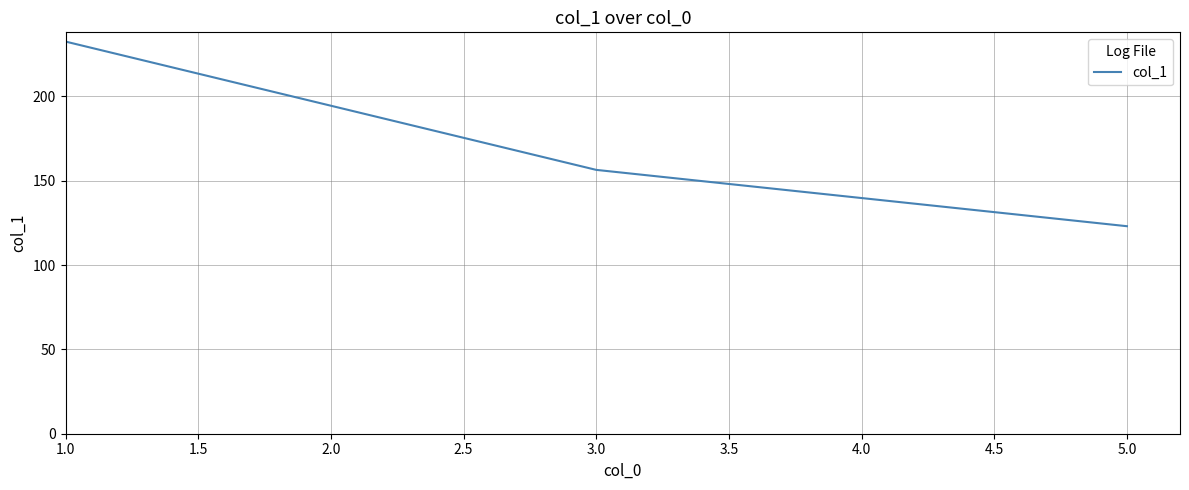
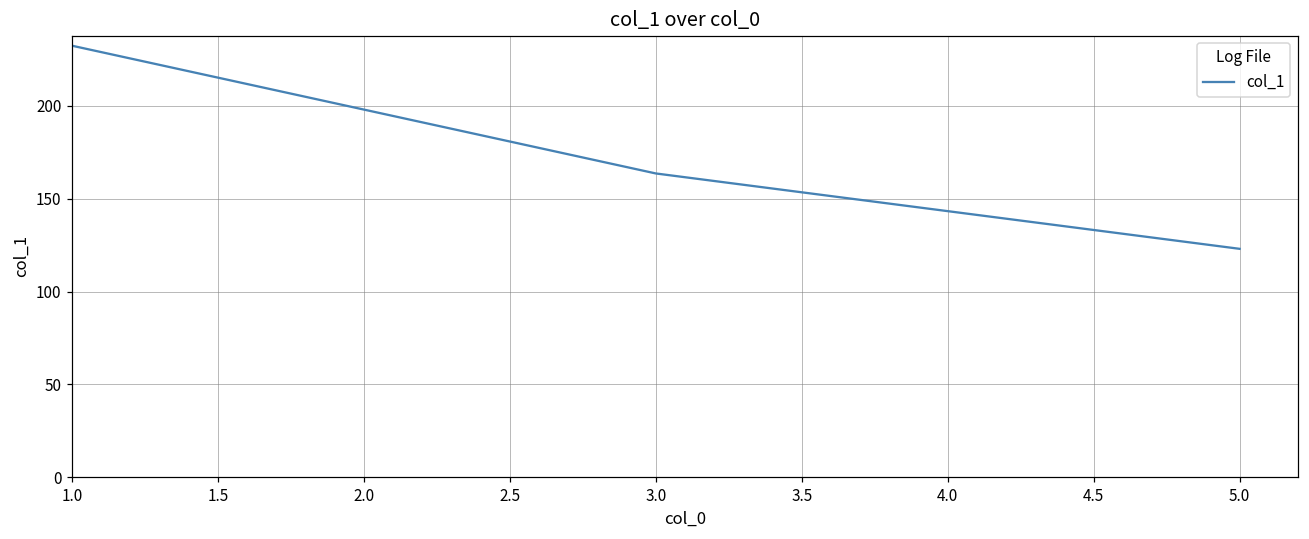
3.0: 156 -> 164
